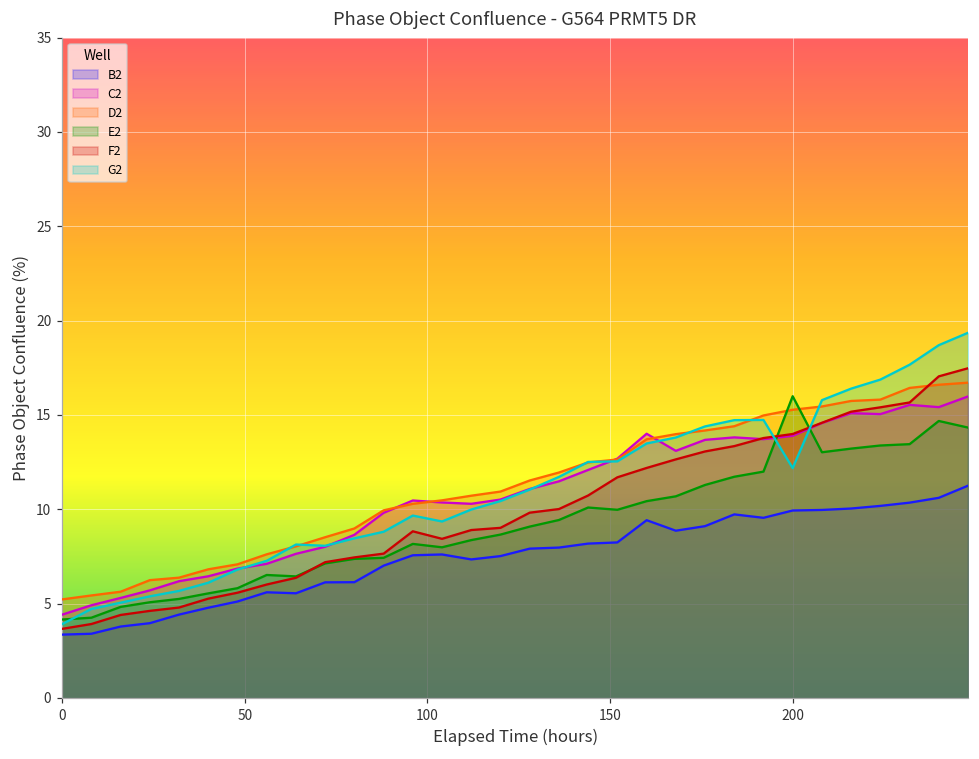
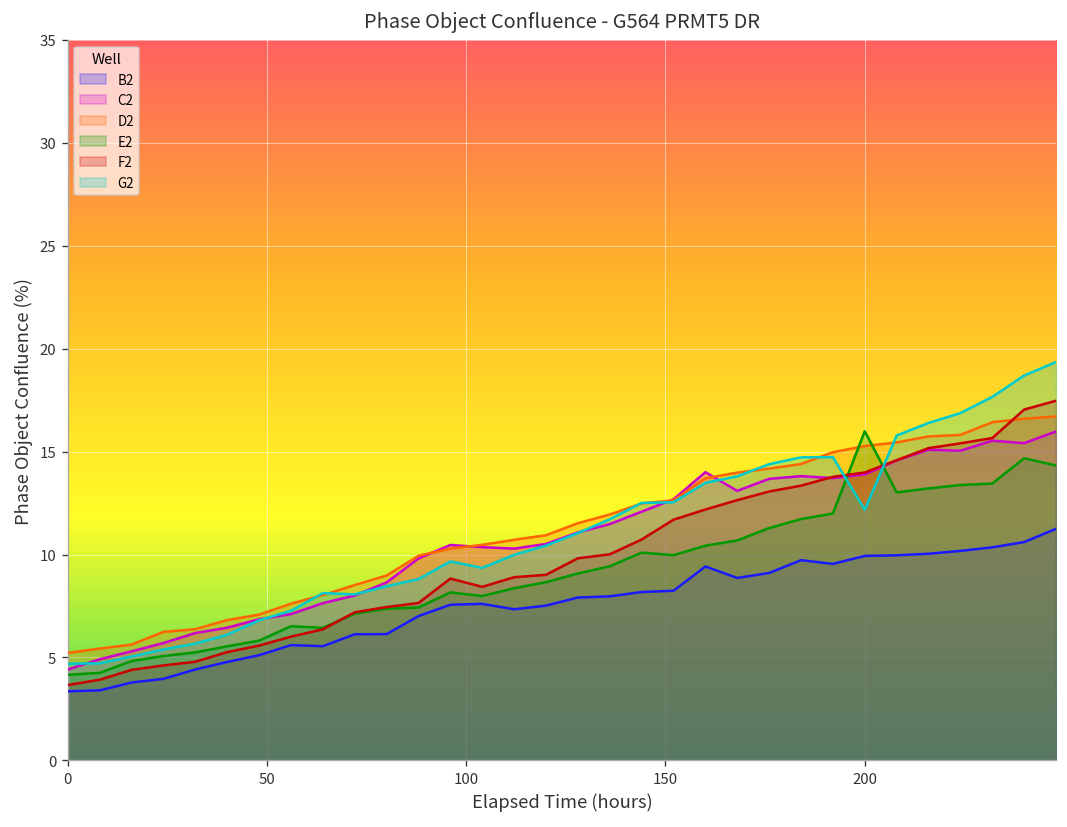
G2, 0: 3.9 -> 4.7
